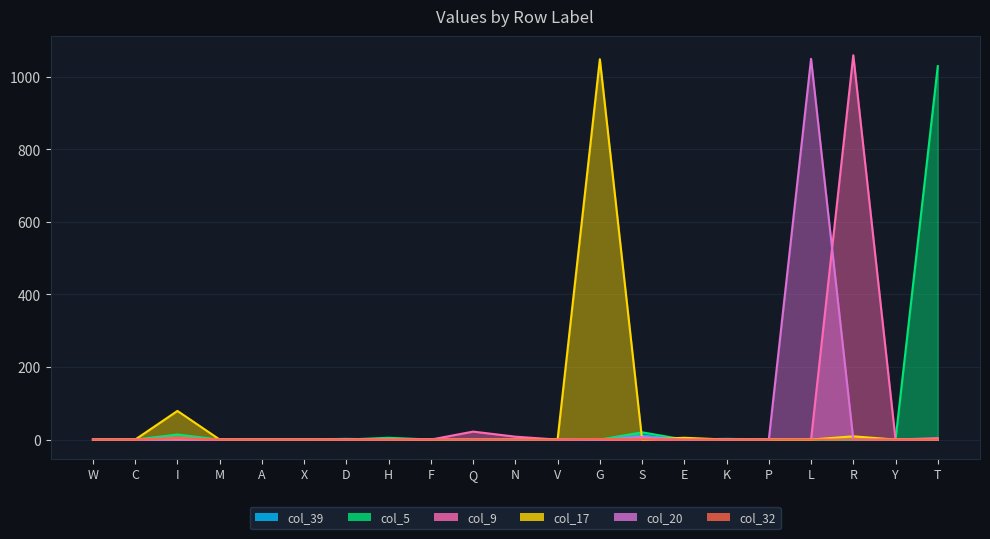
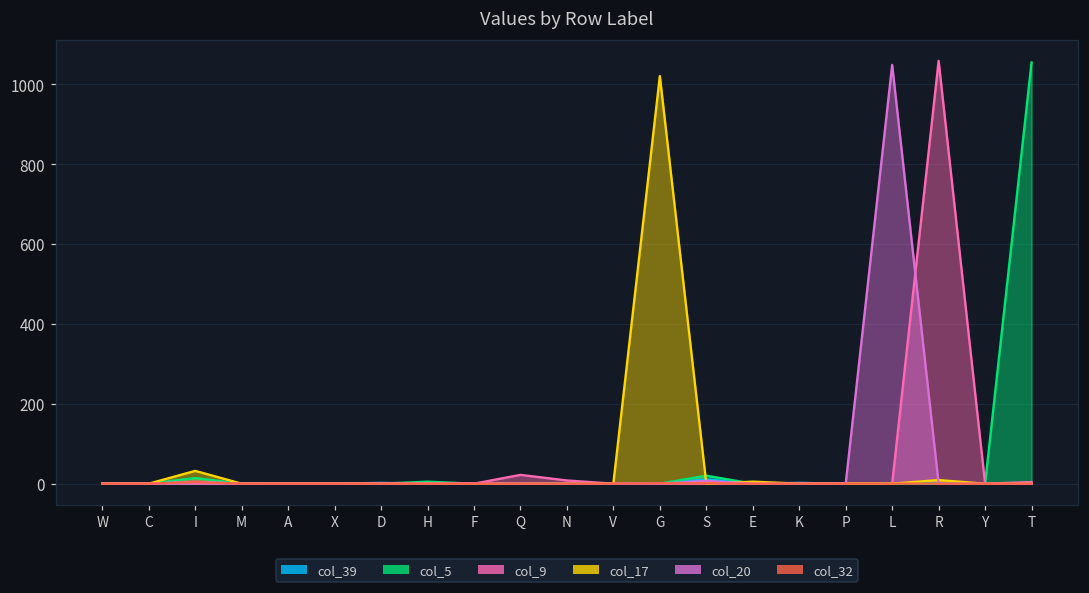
col_17, I: 80 -> 30
col_17, G: 1050 -> 1020
col_5, T: 1030 -> 1060
